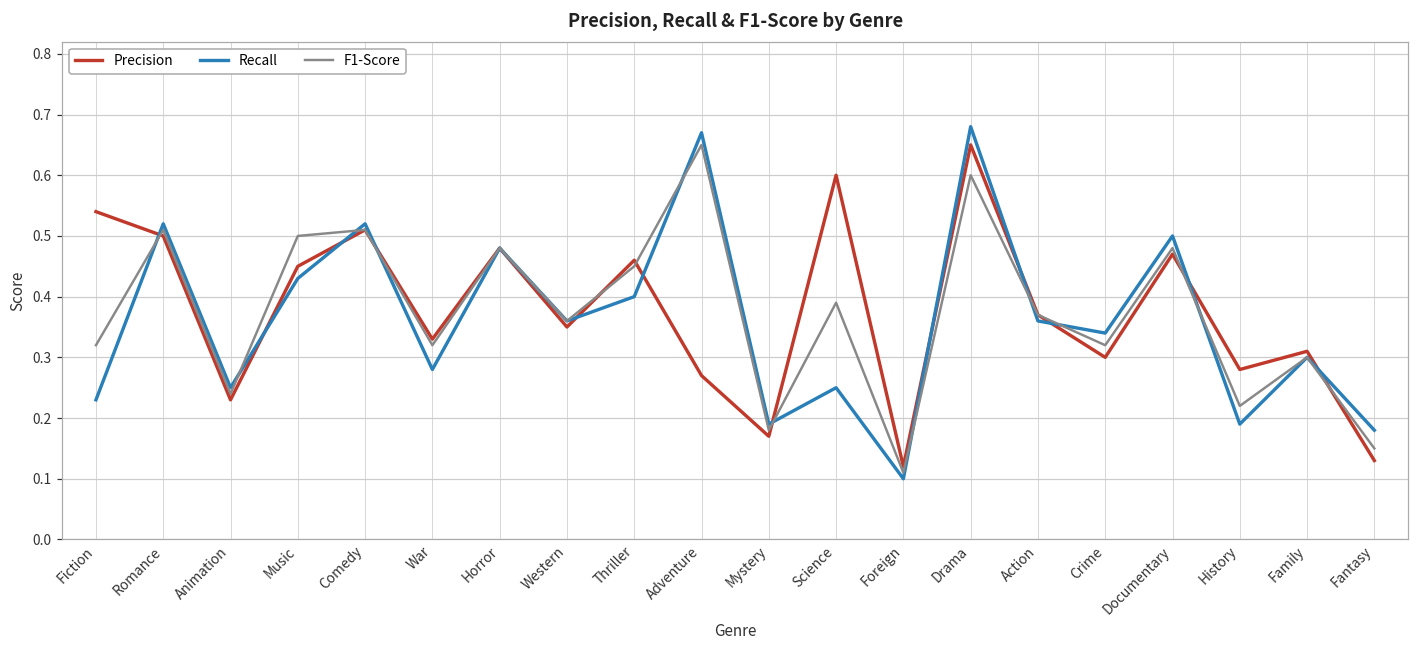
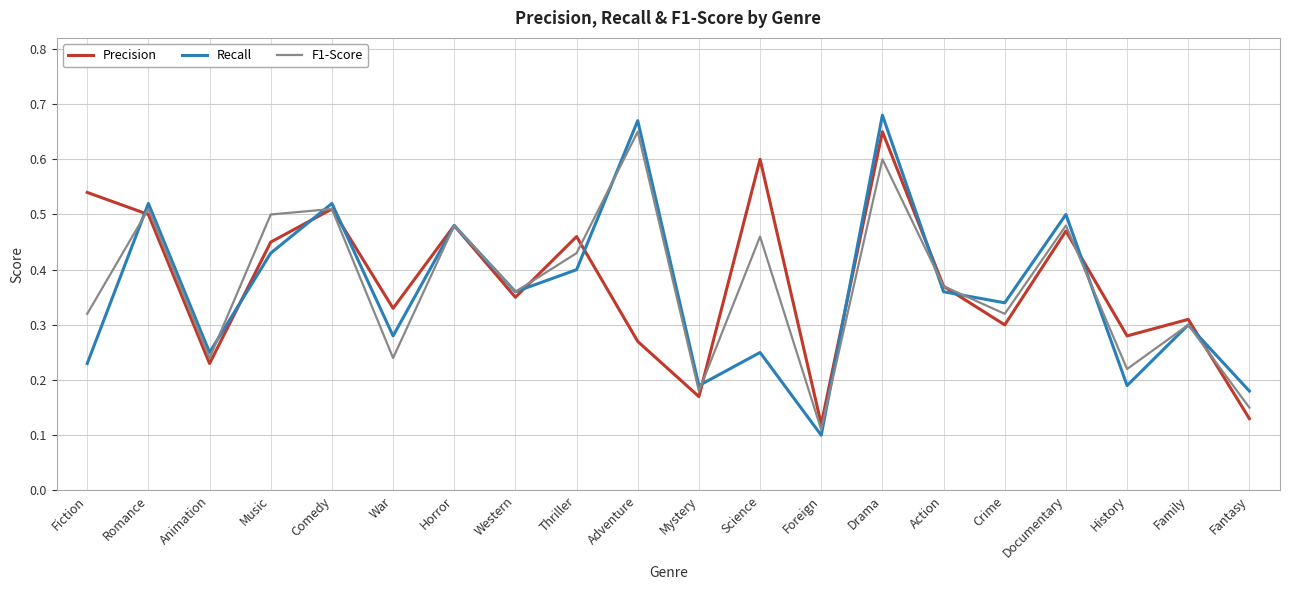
F1-Score, War: 0.32 -> 0.24
F1-Score, Thriller: 0.45 -> 0.43
F1-Score, Science: 0.39 -> 0.46
